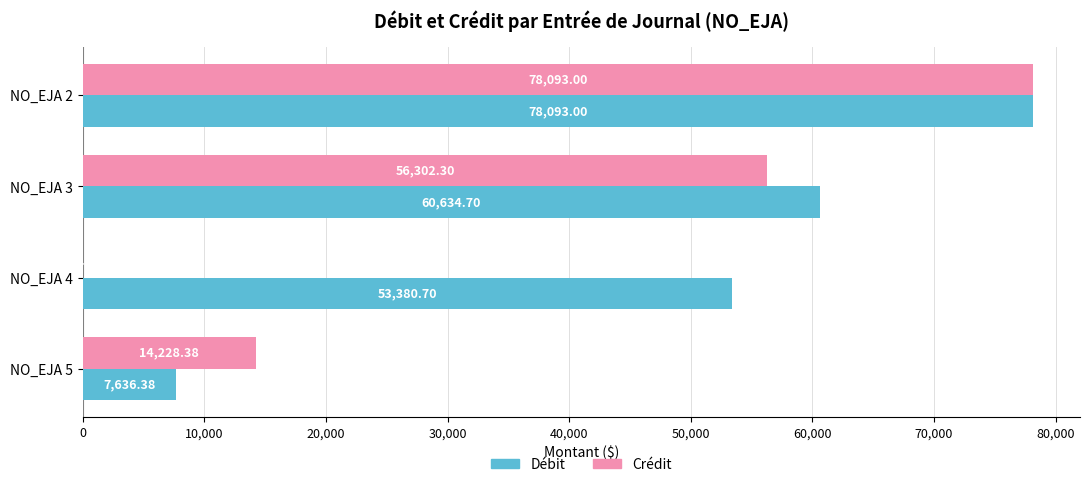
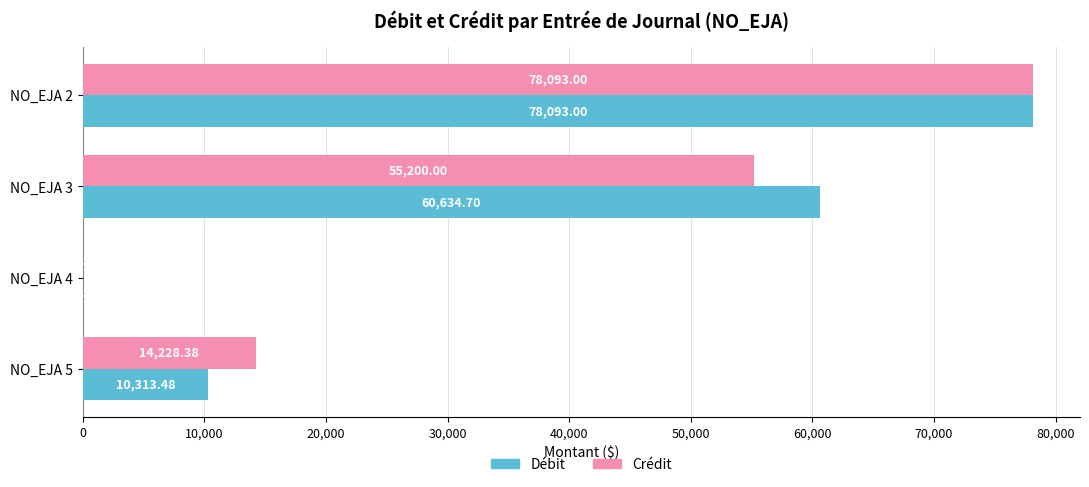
Crédit, NO_EJA 3: 56,302.30 -> 55,200.00
Débit, NO_EJA 4: 53,400 -> 0
Débit, NO_EJA 5: 7,636.38 -> 10,313.48
